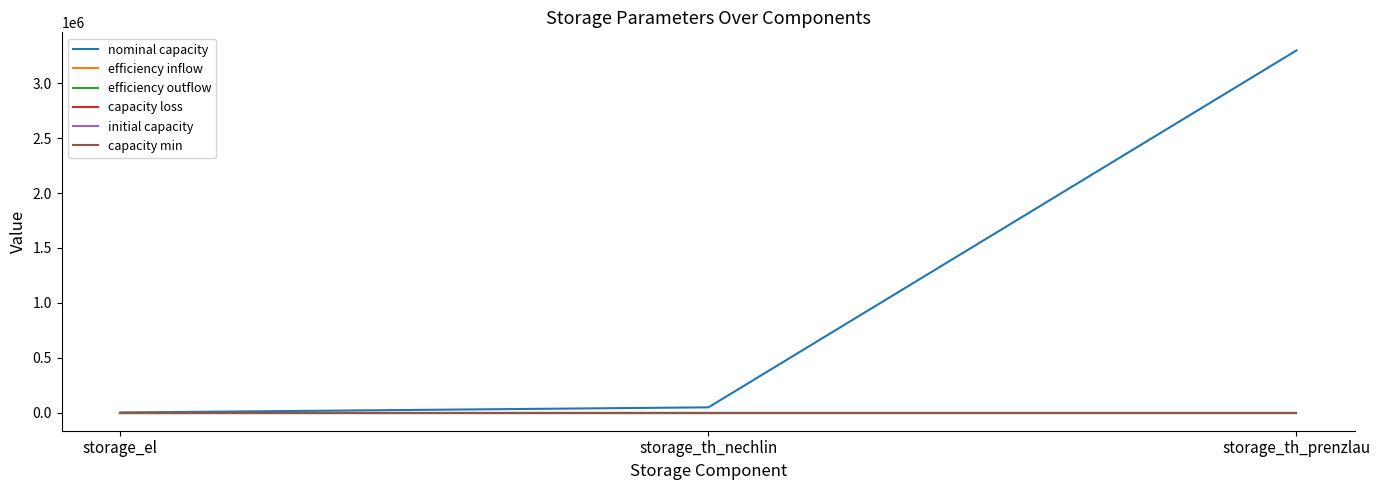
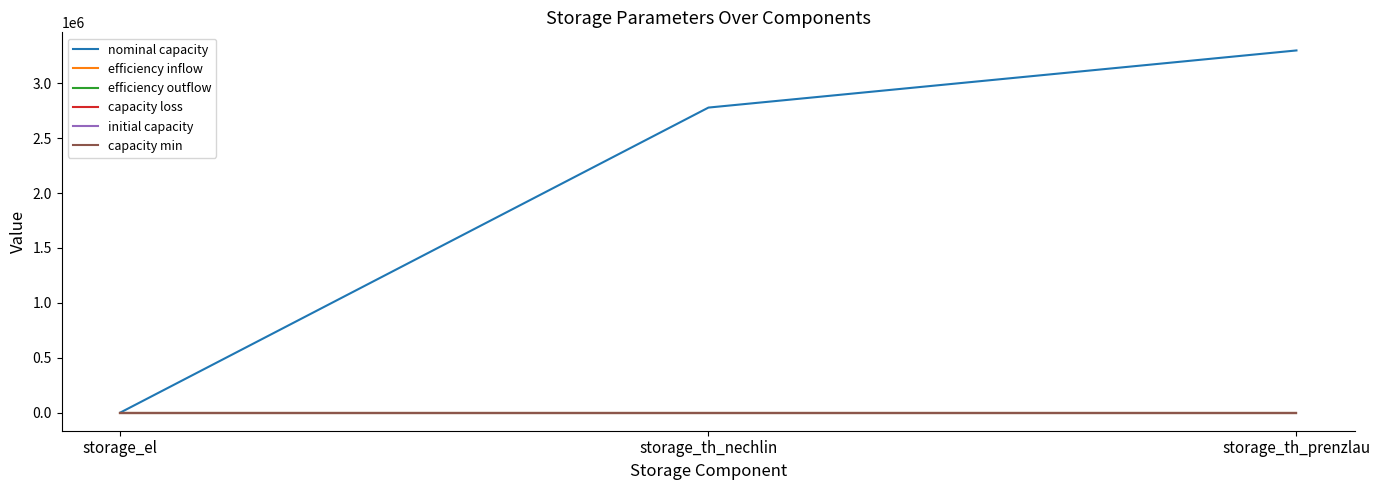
nominal capacity, storage_th_nechlin: 50000 -> 2780000
